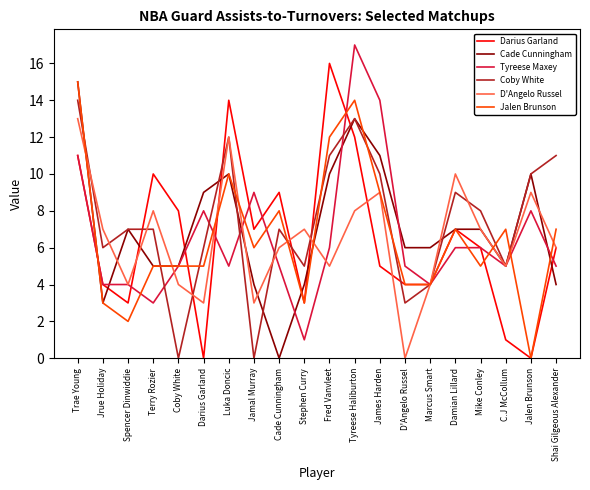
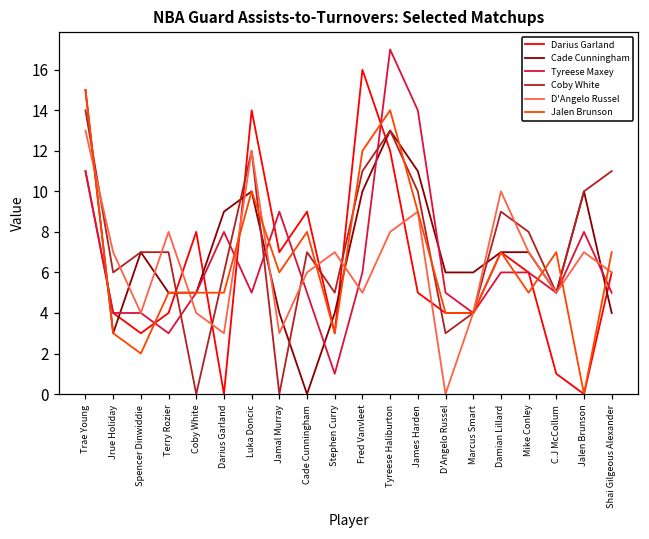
Darius Garland, Terry Rozier: 10 -> 4
D'Angelo Russel, Jalen Brunson: 9 -> 7
